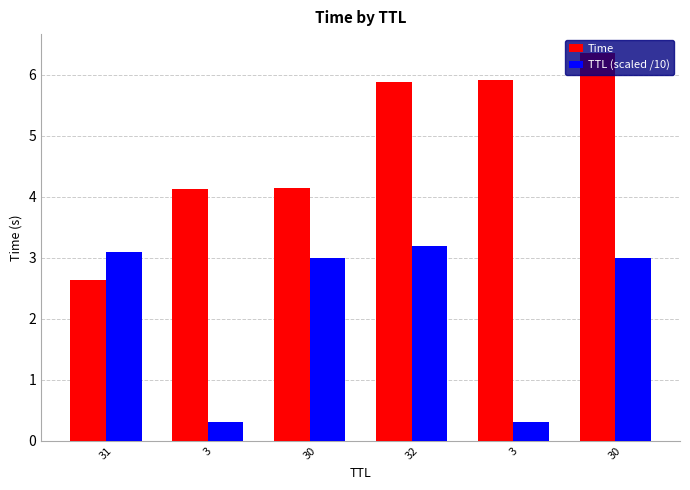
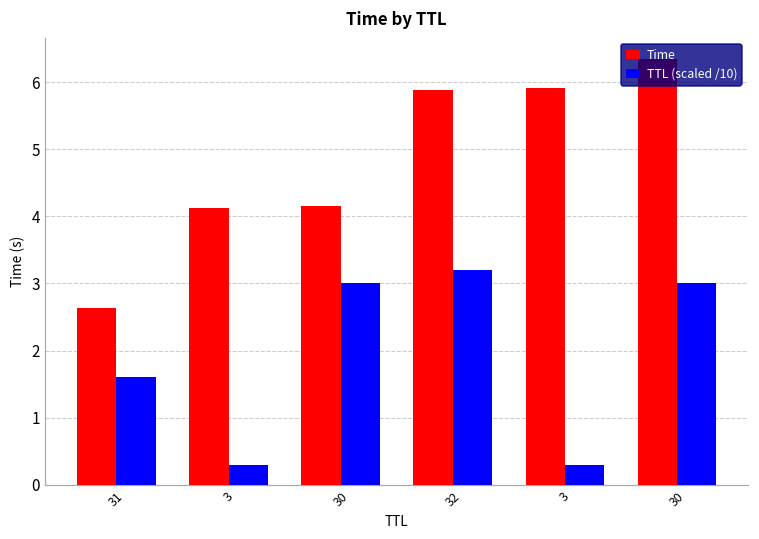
TTL (scaled /10), 31: 3.1 -> 1.6
